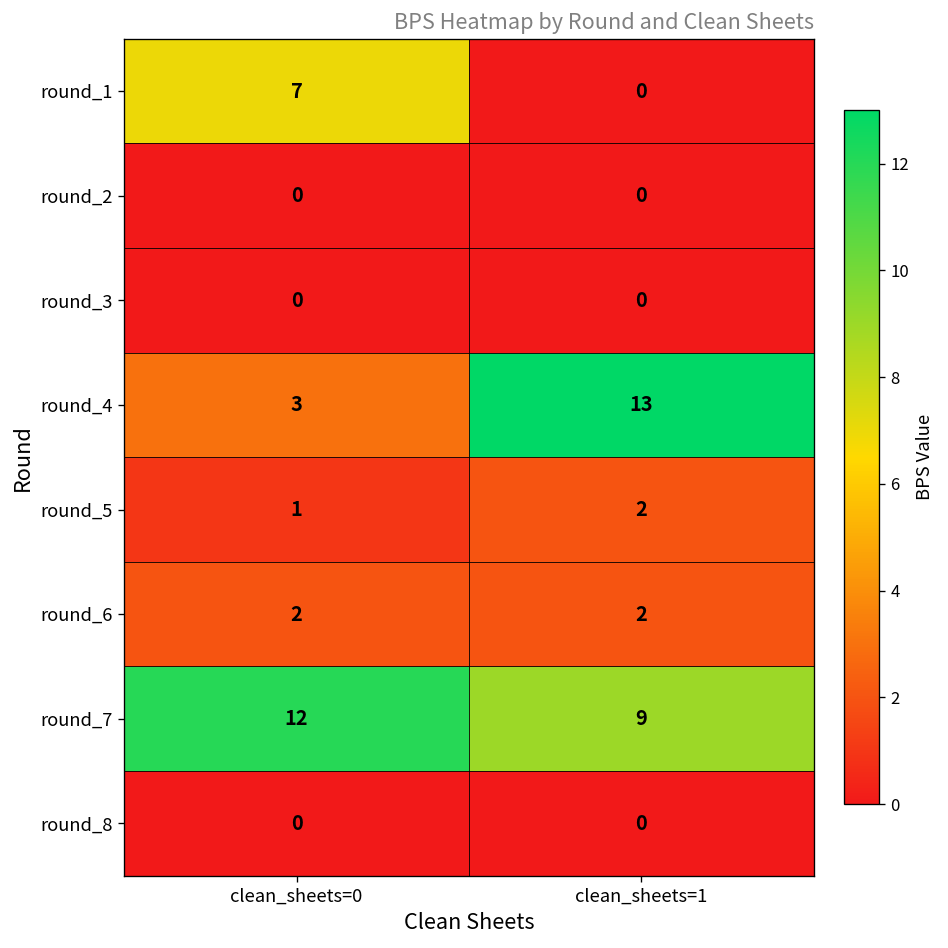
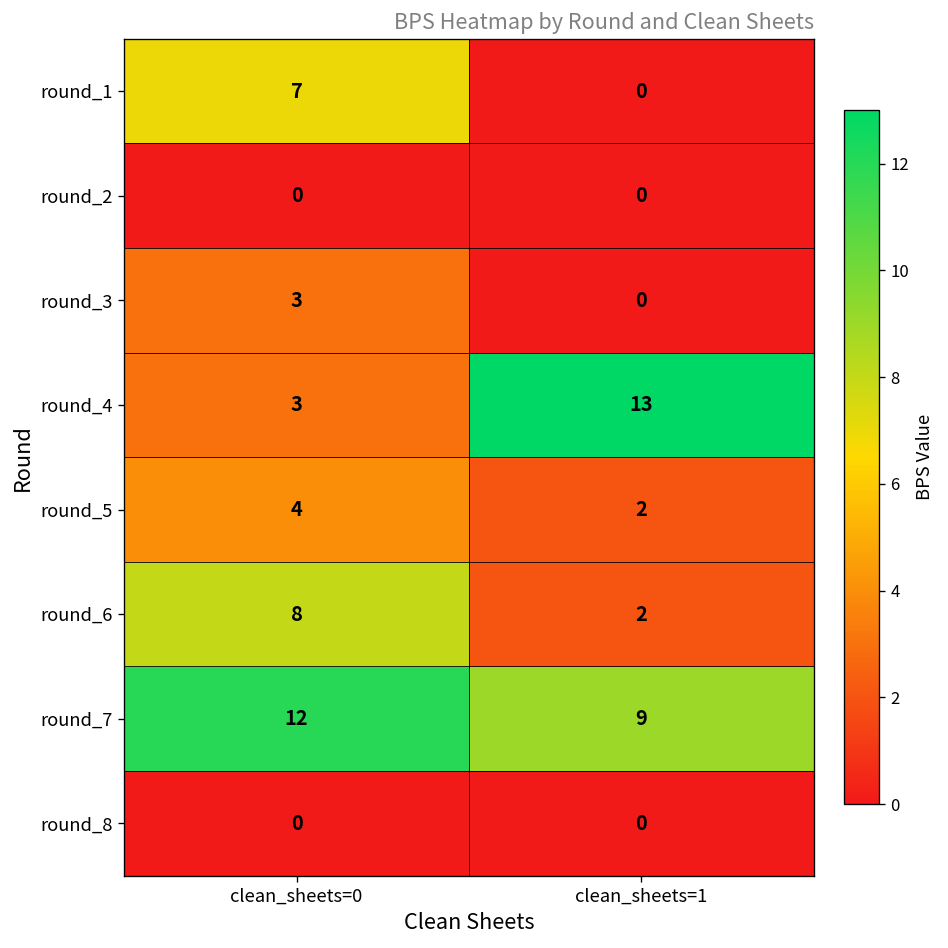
round_3, clean_sheets=0: 0 -> 3
round_5, clean_sheets=0: 1 -> 4
round_6, clean_sheets=0: 2 -> 8
